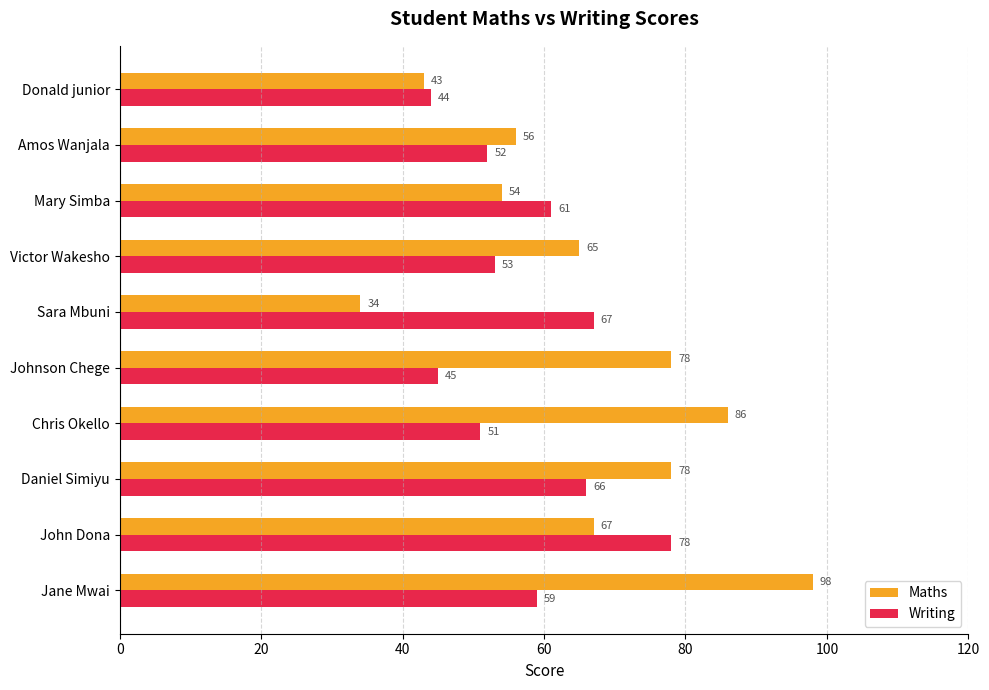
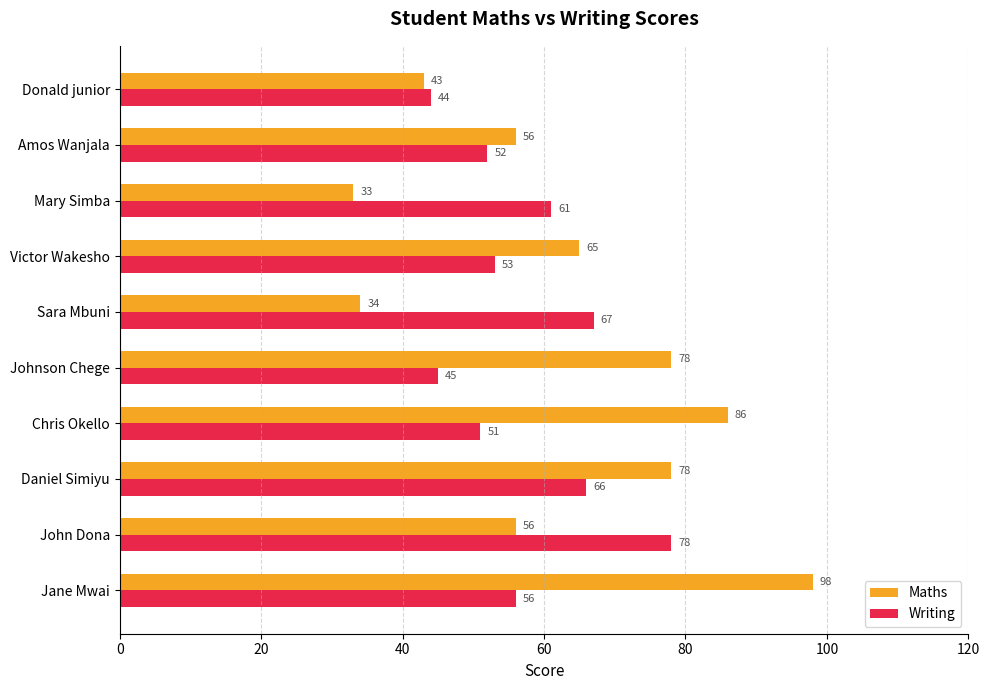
Maths, Mary Simba: 54 -> 33
Maths, John Dona: 67 -> 56
Writing, Jane Mwai: 59 -> 56
